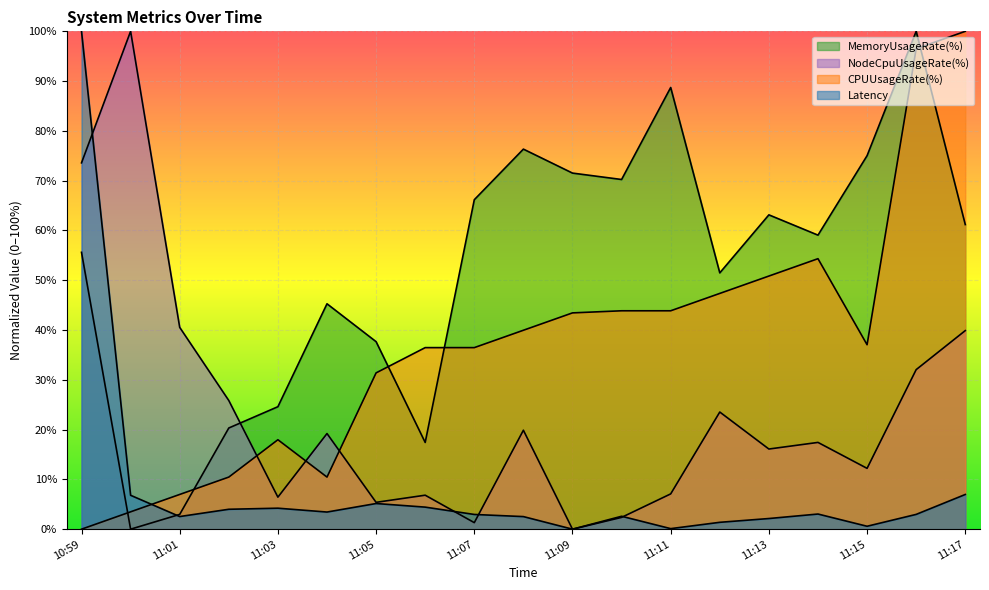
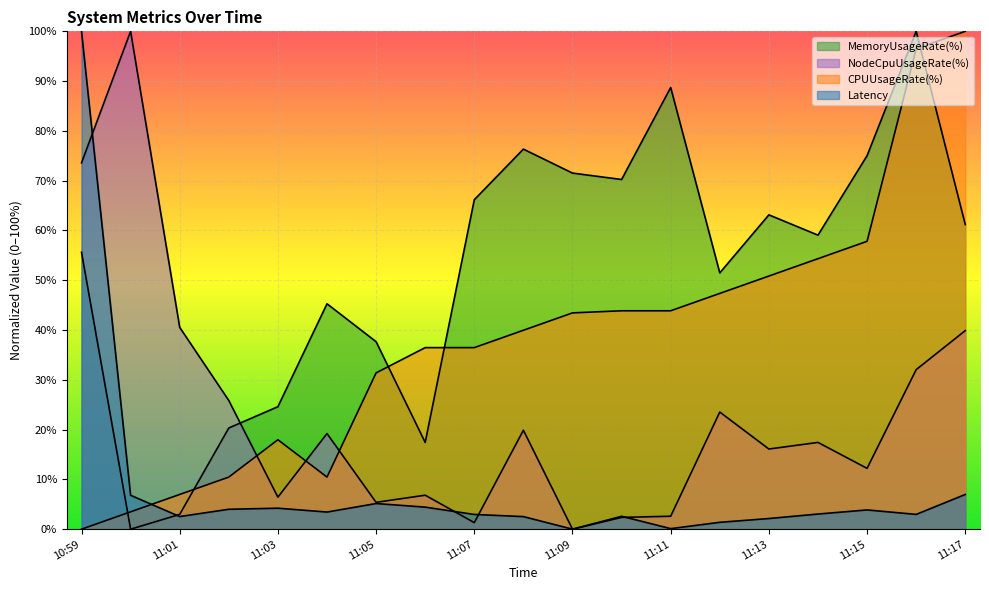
NodeCpuUsageRate(%), 11:11: 7% -> 3%
CPUUsageRate(%), 11:15: 37% -> 58%
Latency, 11:15: 1% -> 4%
